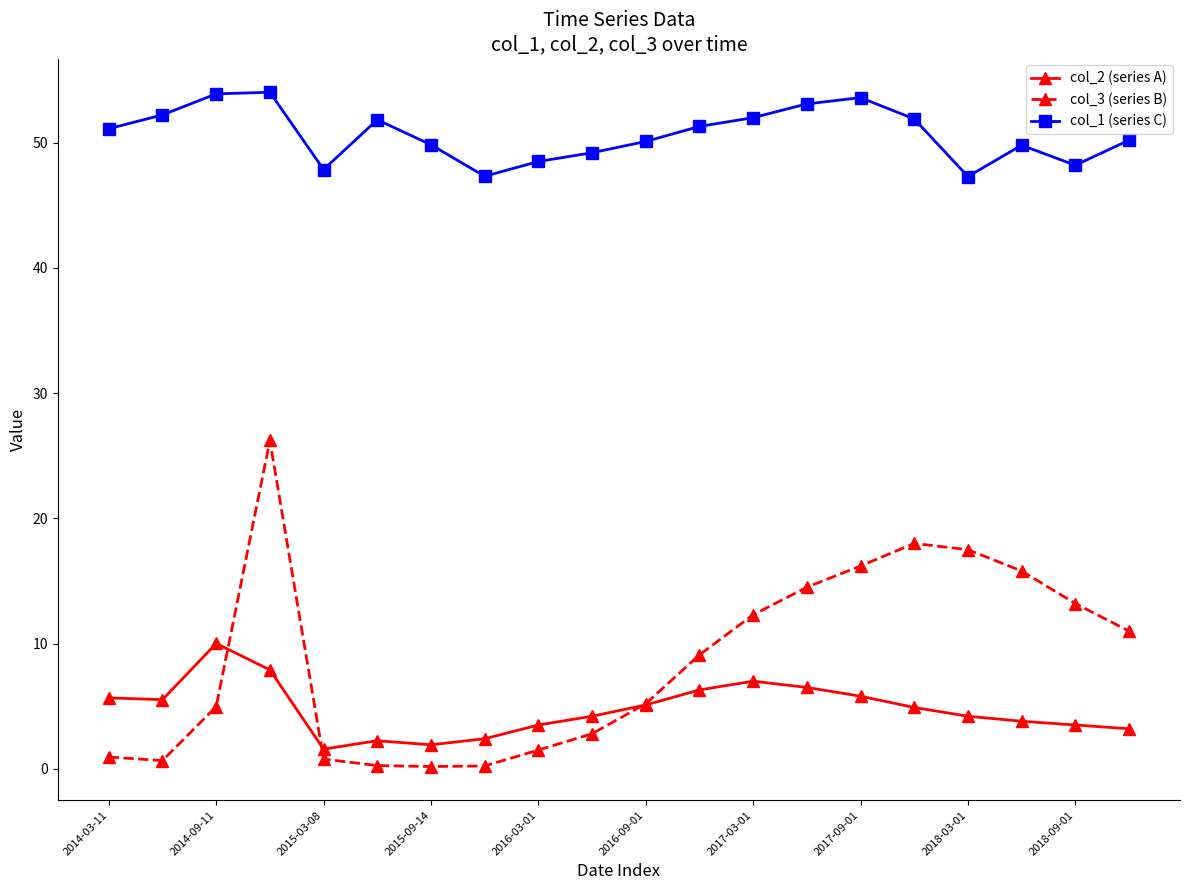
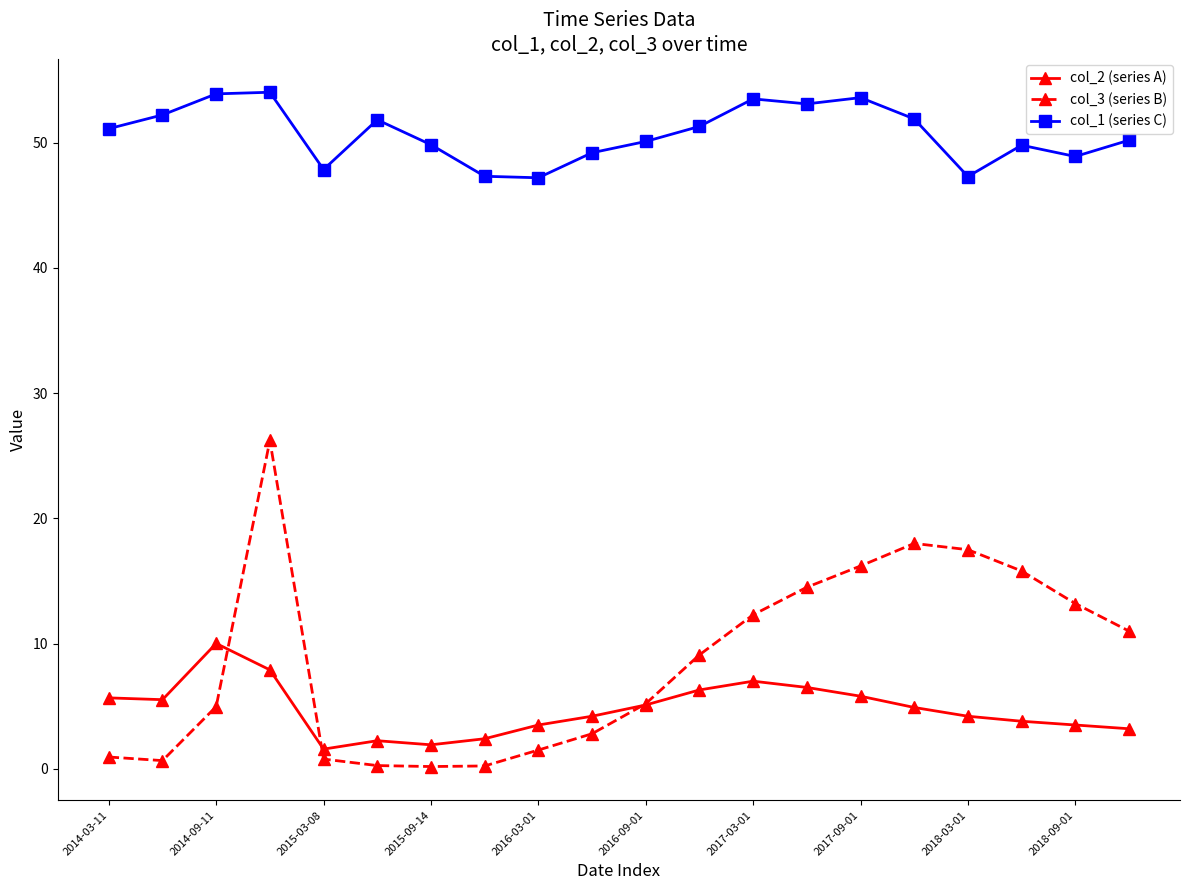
col_1 (series C), 2016-03-01: 48.5 -> 47.2
col_1 (series C), 2017-03-01: 52.0 -> 53.5
col_1 (series C), 2018-09-01: 48.2 -> 48.9
